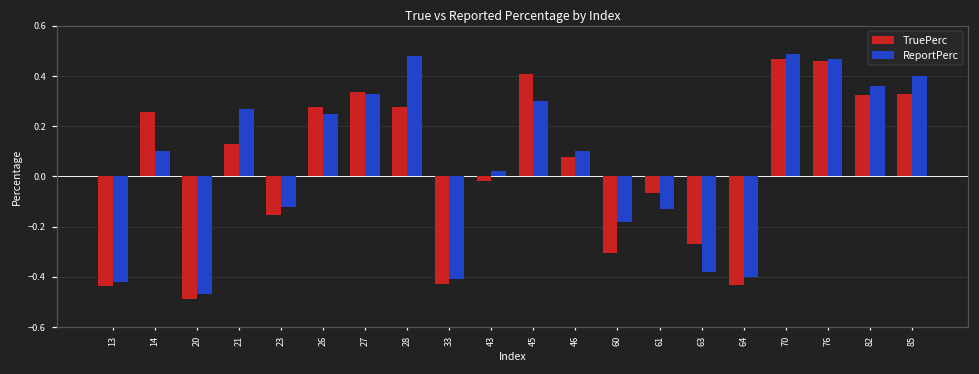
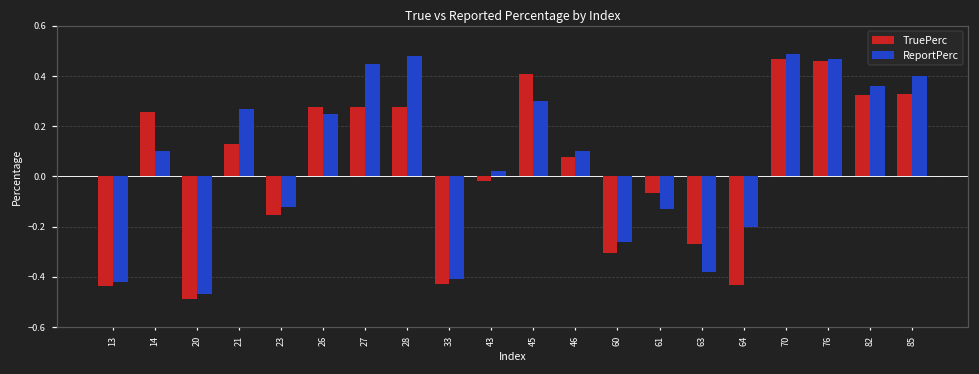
TruePerc, 27: 0.34 -> 0.28
ReportPerc, 27: 0.33 -> 0.45
ReportPerc, 60: -0.18 -> -0.26
ReportPerc, 64: -0.40 -> -0.20
